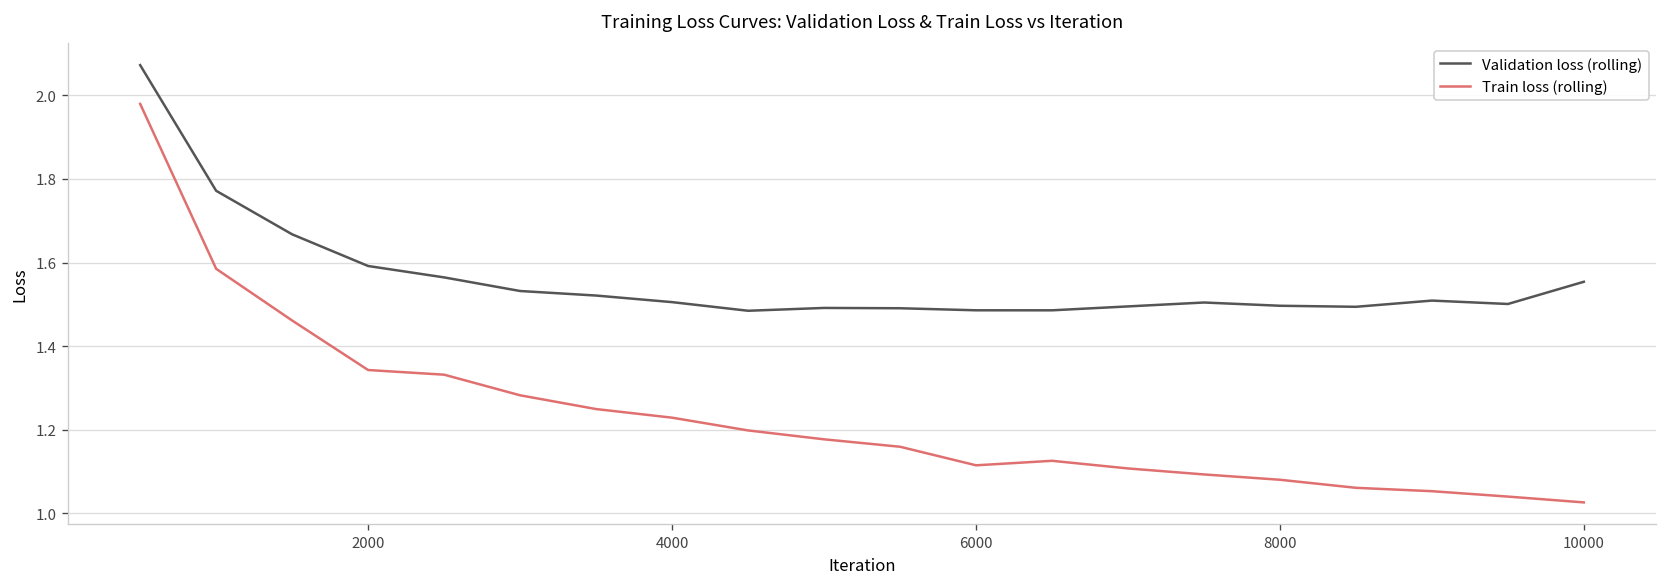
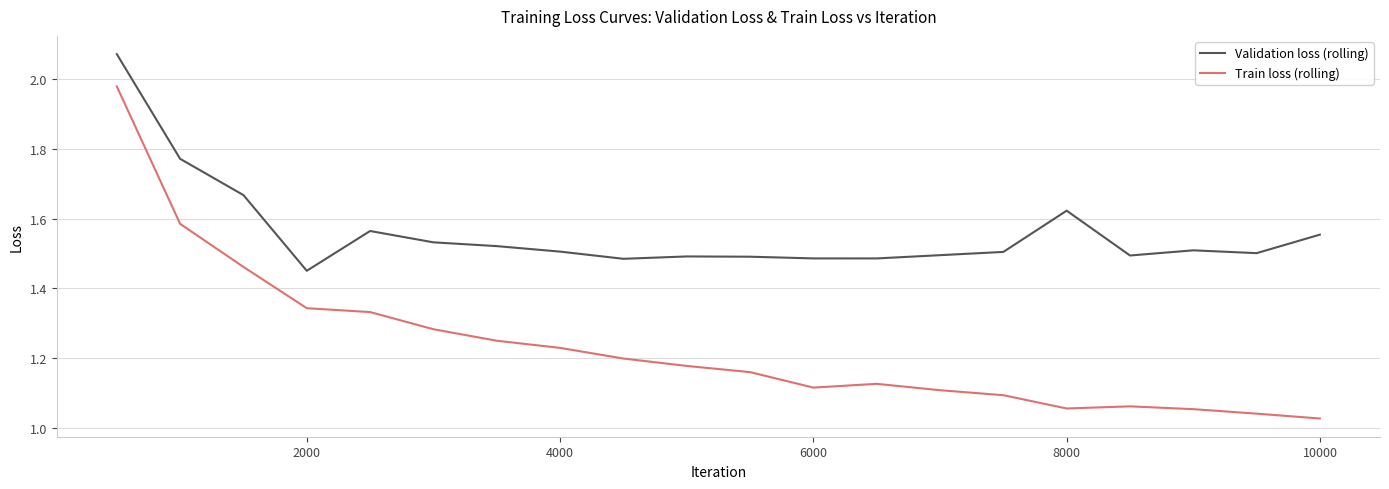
Validation loss (rolling), 2000: 1.59 -> 1.45
Validation loss (rolling), 8000: 1.50 -> 1.62
Train loss (rolling), 8000: 1.08 -> 1.05
